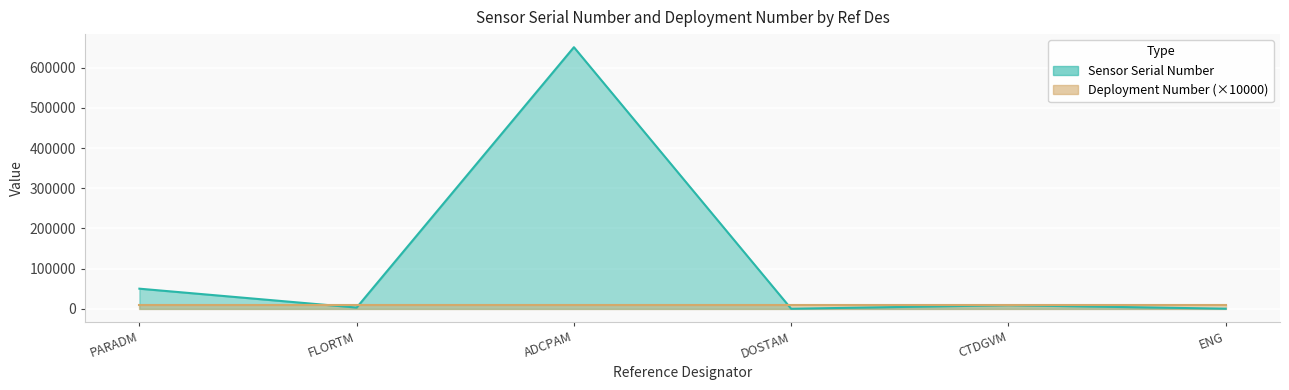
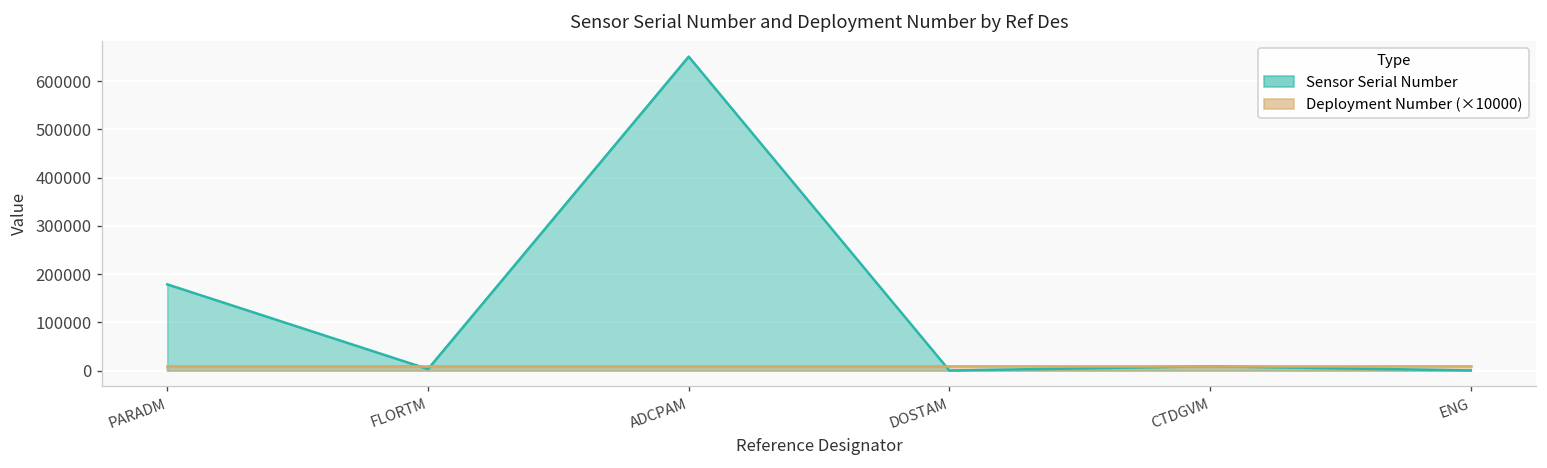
Sensor Serial Number, PARADM: 50000 -> 180000
